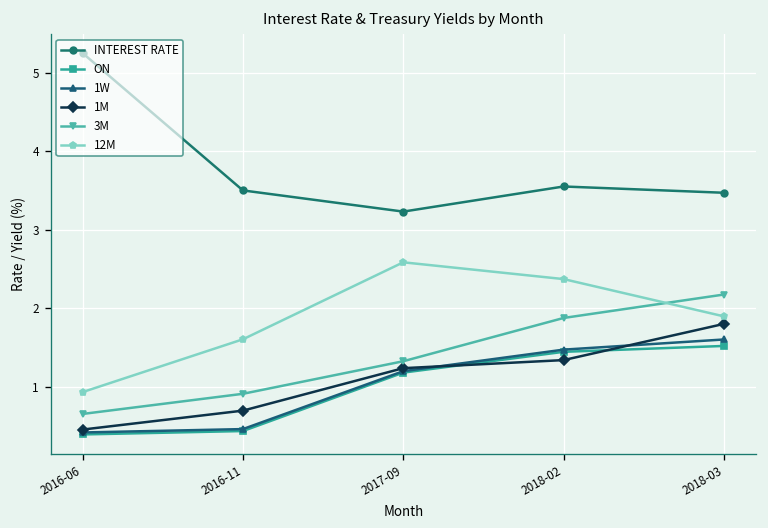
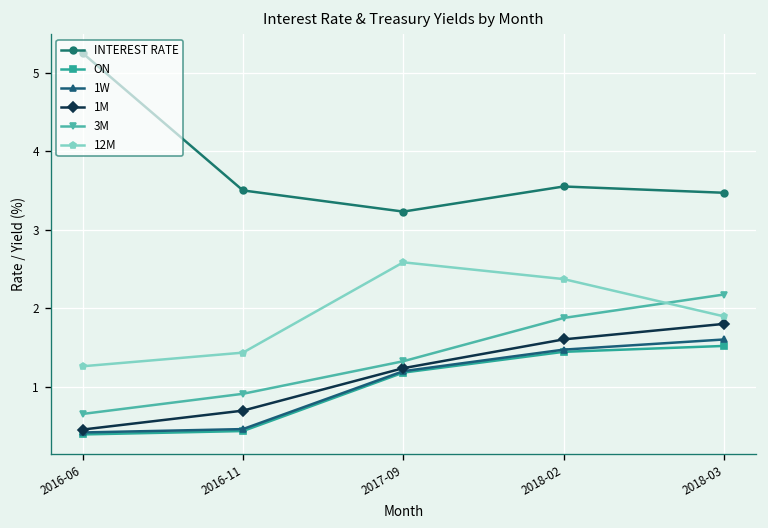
12M, 2016-06: 0.9 -> 1.3
12M, 2016-11: 1.6 -> 1.4
1M, 2018-02: 1.3 -> 1.6
